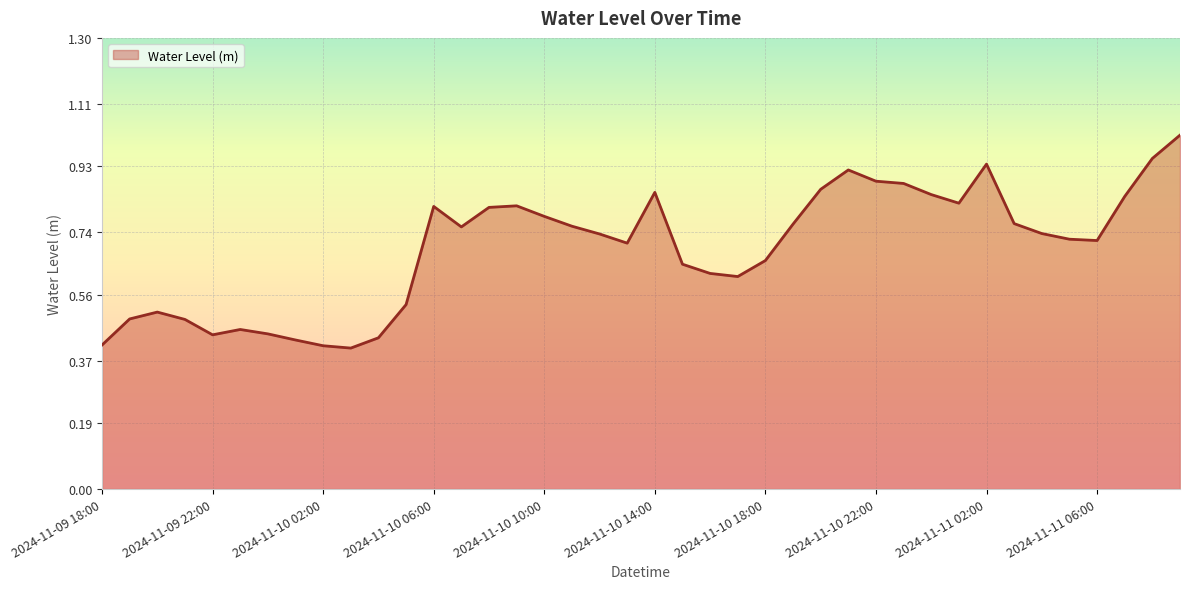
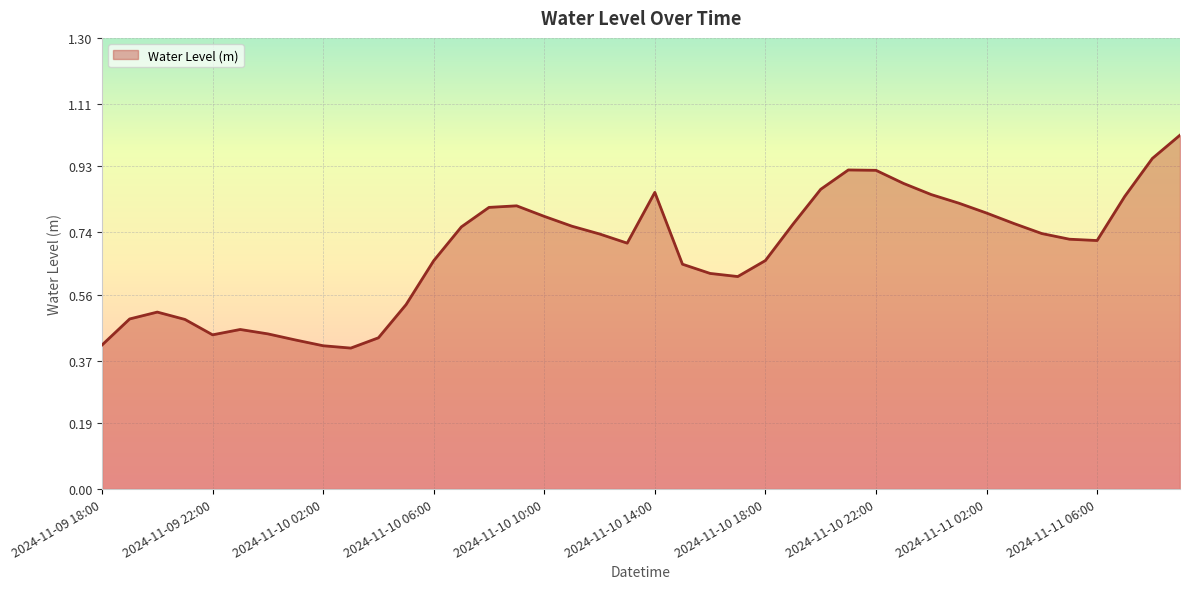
2024-11-10 06:00: 0.81 -> 0.66
2024-11-10 22:00: 0.89 -> 0.92
2024-11-11 02:00: 0.94 -> 0.80
